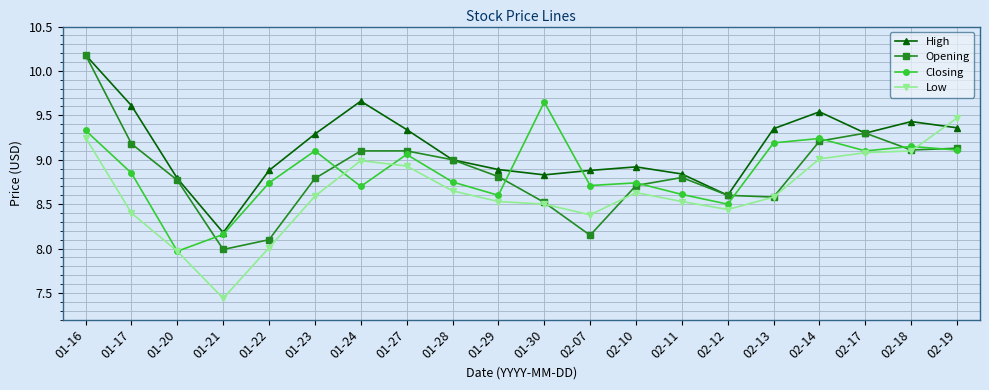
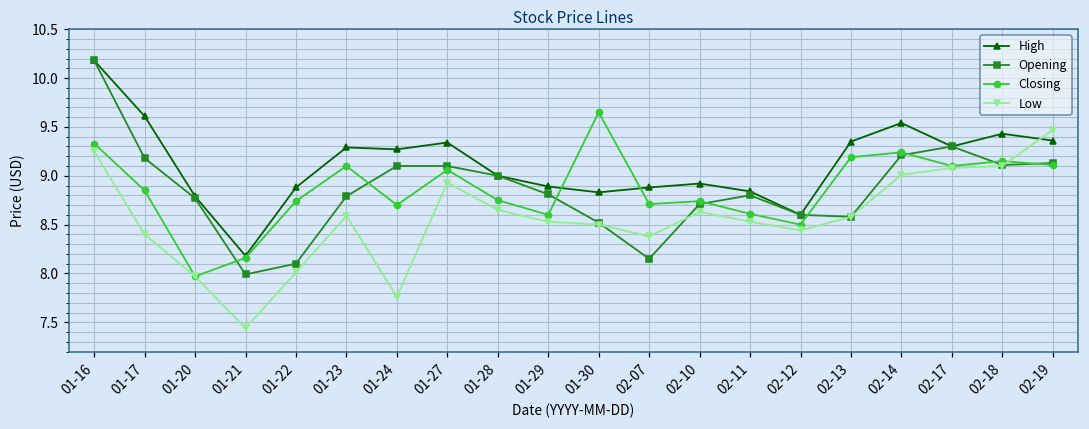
High, 01-24: 9.7 -> 9.3
Low, 01-24: 9.0 -> 7.8
